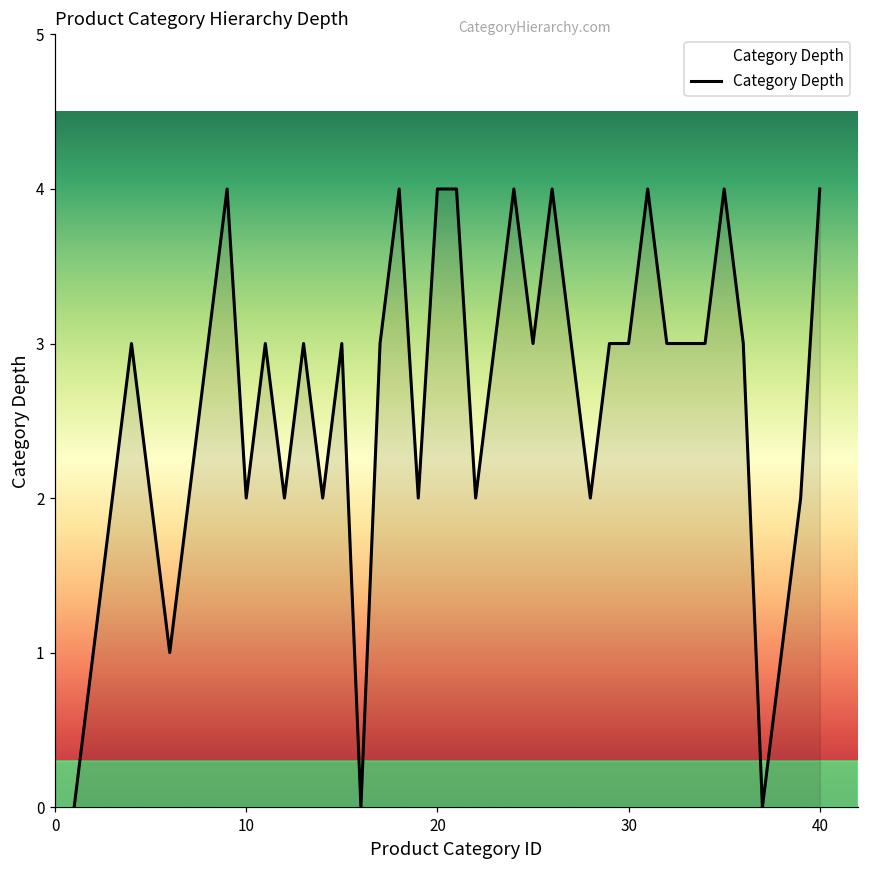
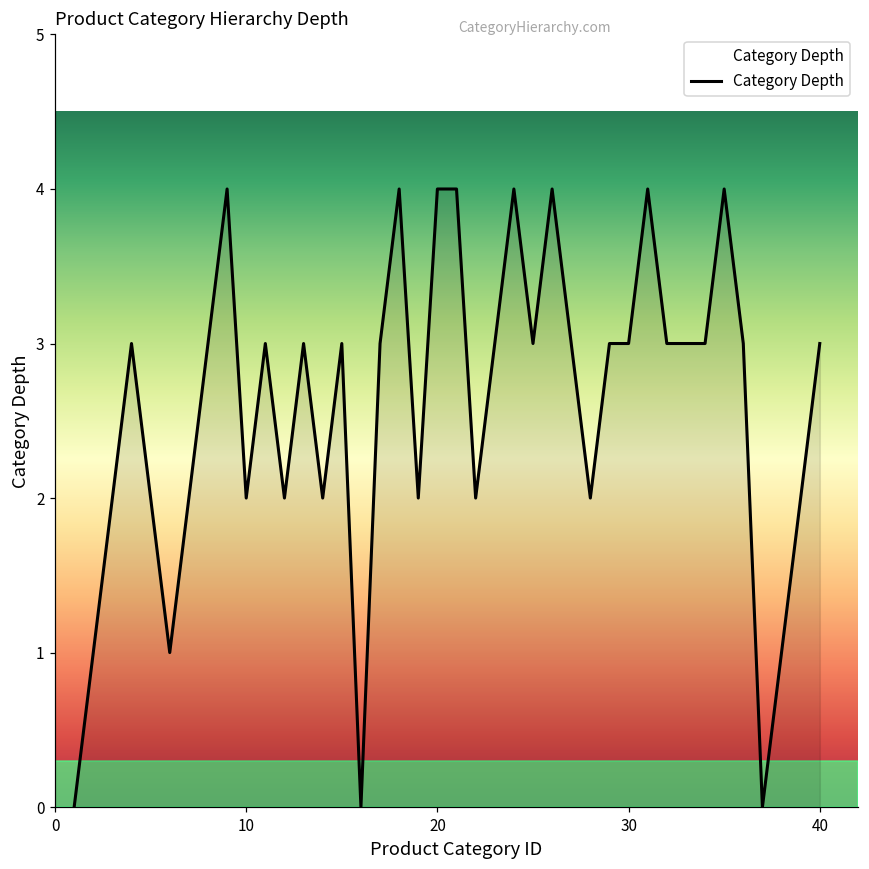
40: 4 -> 3
